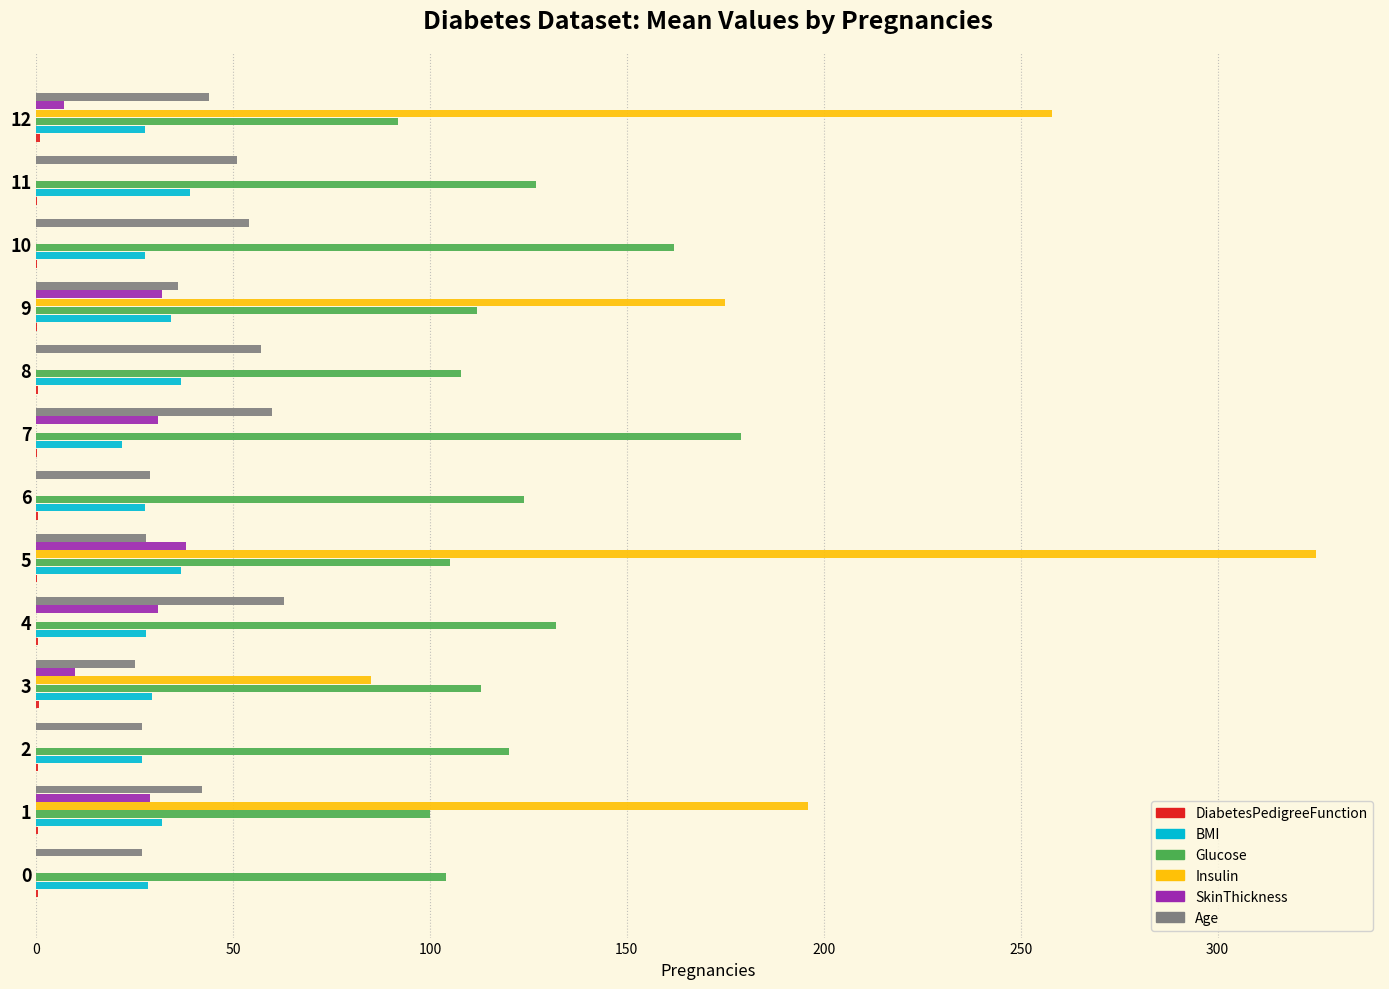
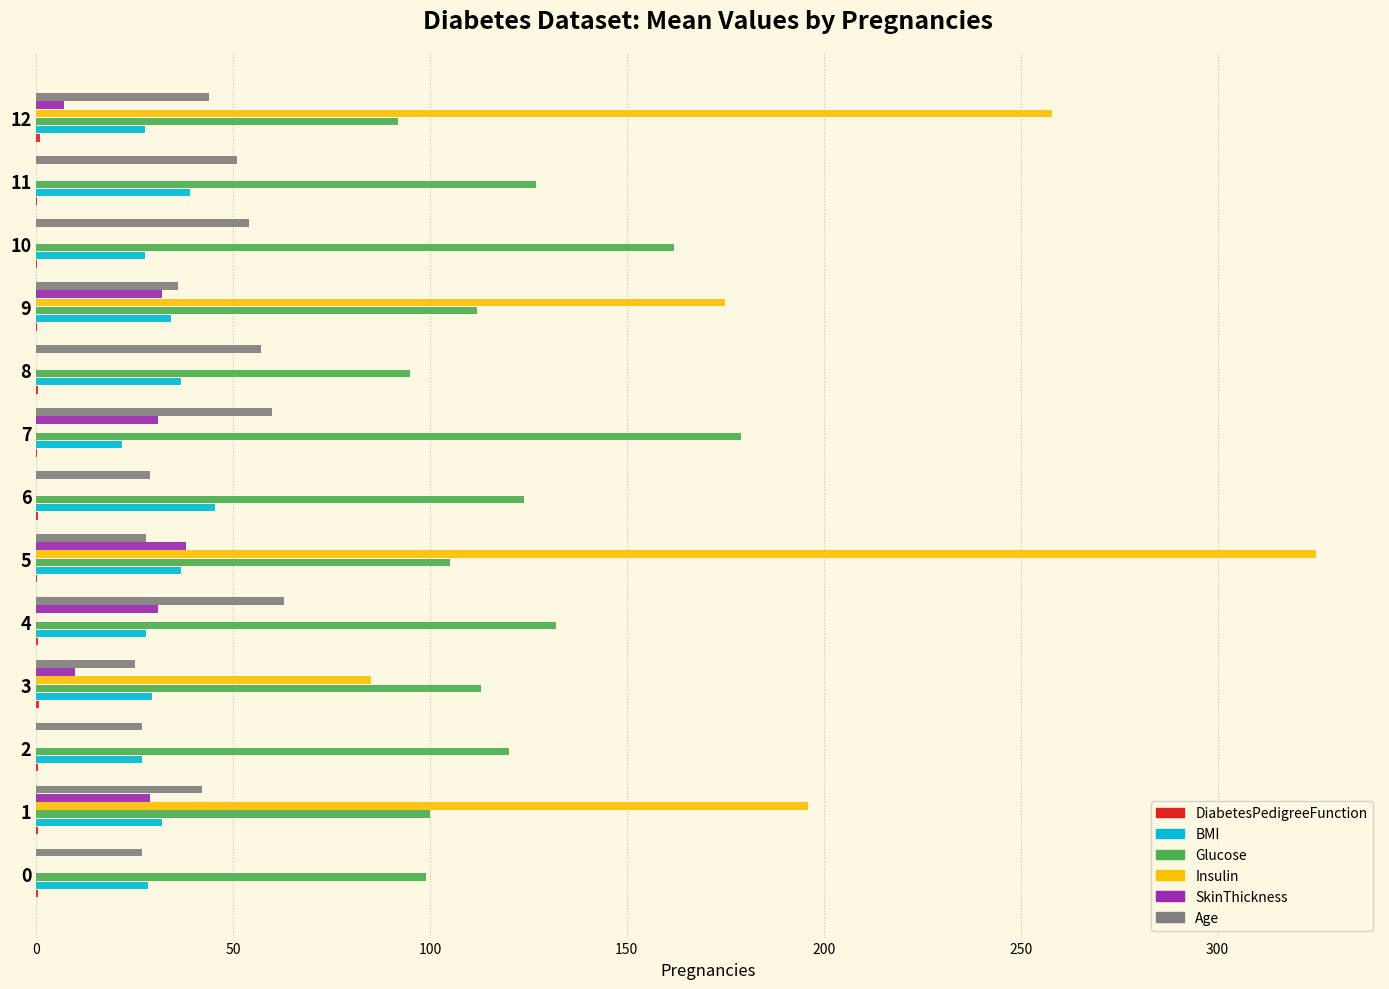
Glucose, 8: 108 -> 95
BMI, 6: 28 -> 45
Glucose, 0: 104 -> 99
